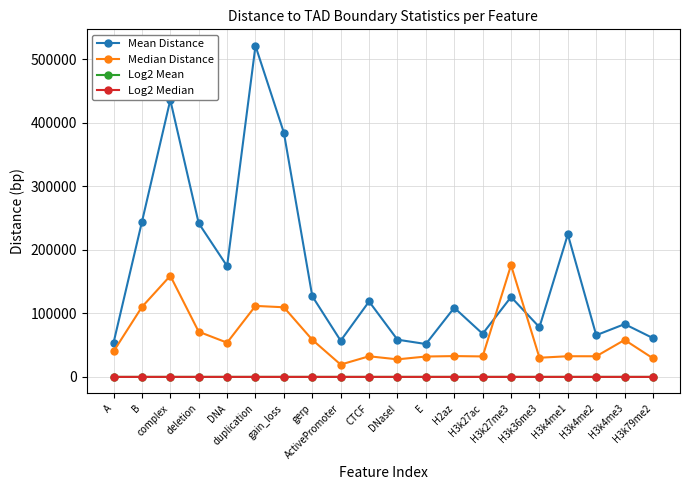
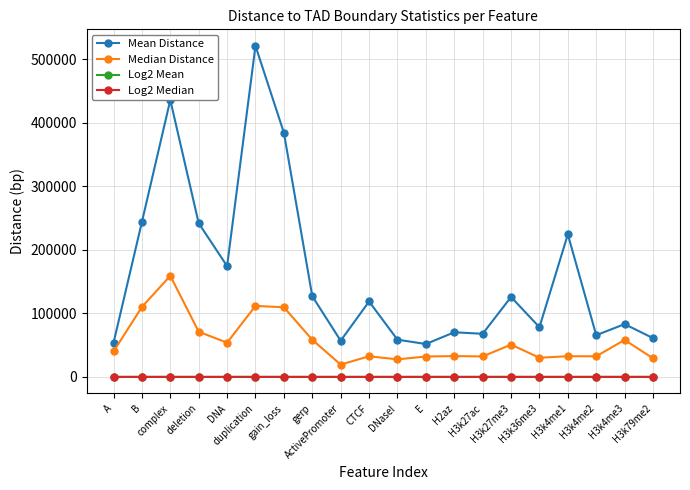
Mean Distance, H2az: 110000 -> 70000
Median Distance, H3k27me3: 180000 -> 50000
